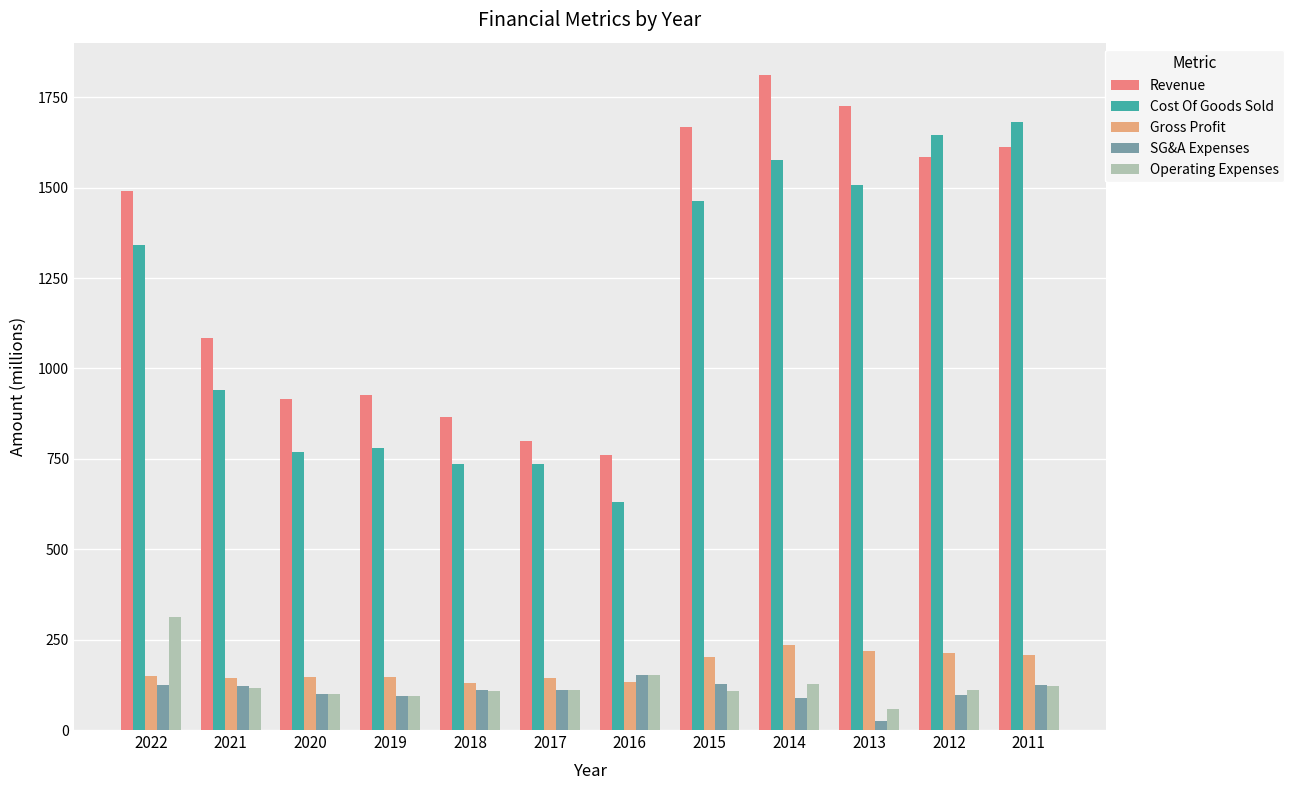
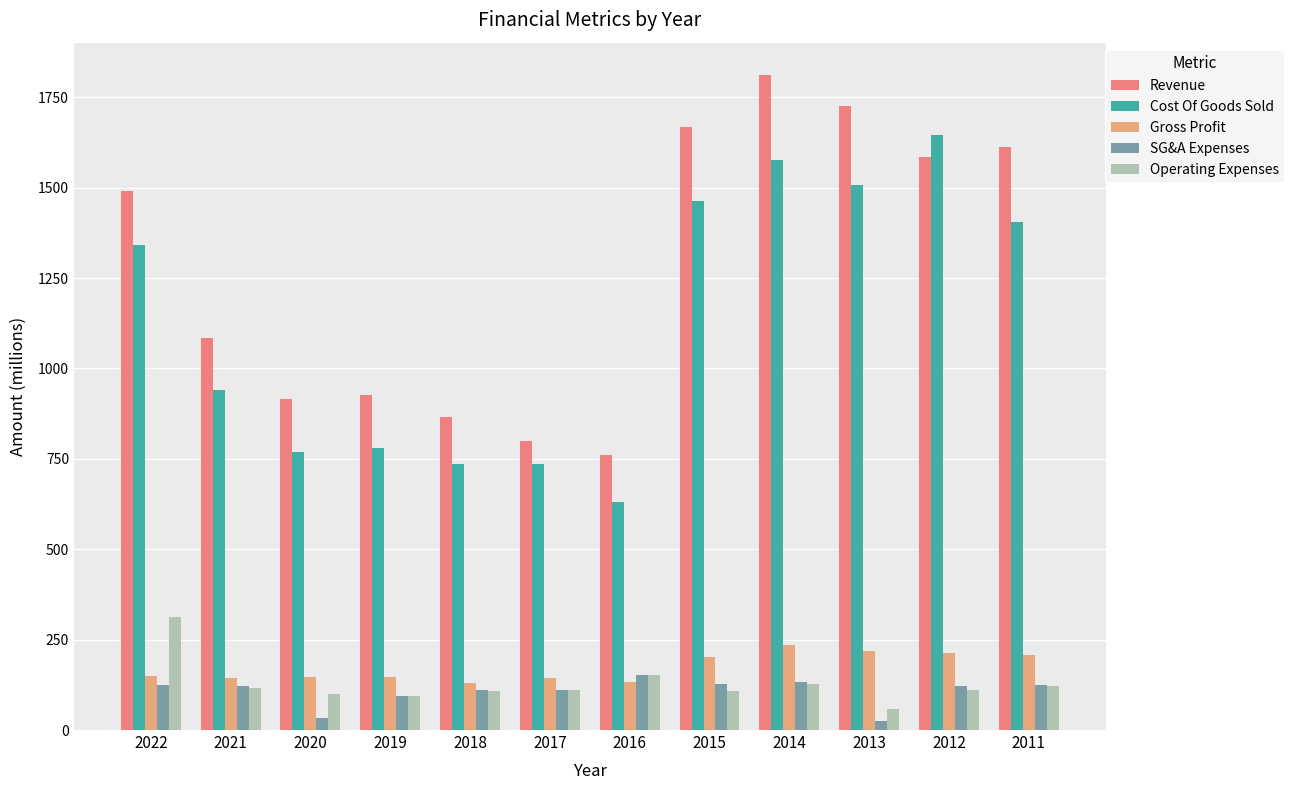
SG&A Expenses, 2020: 100 -> 30
SG&A Expenses, 2014: 90 -> 130
SG&A Expenses, 2012: 100 -> 120
Cost Of Goods Sold, 2011: 1680 -> 1410
